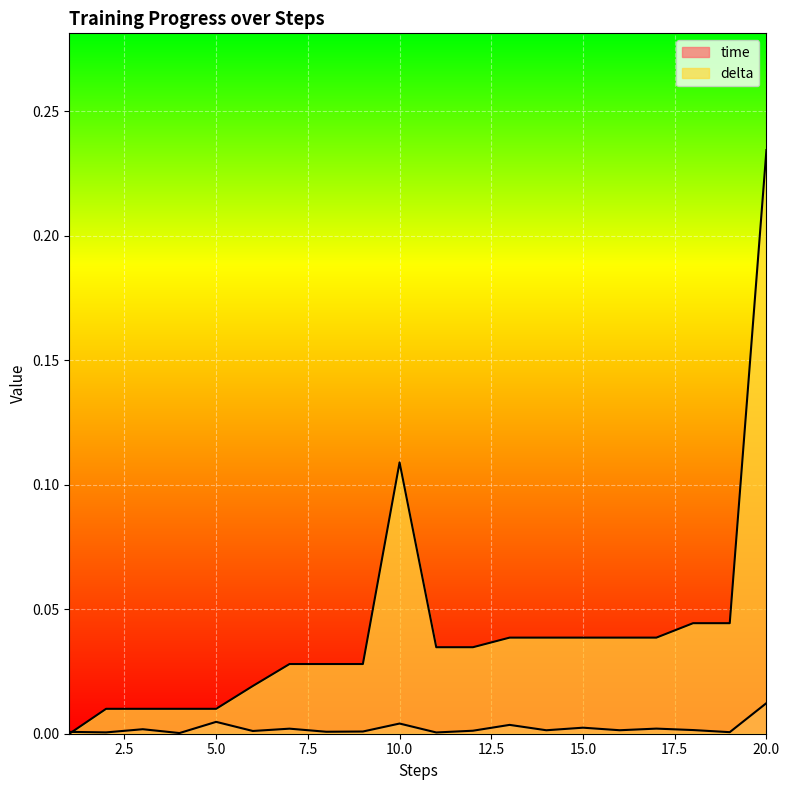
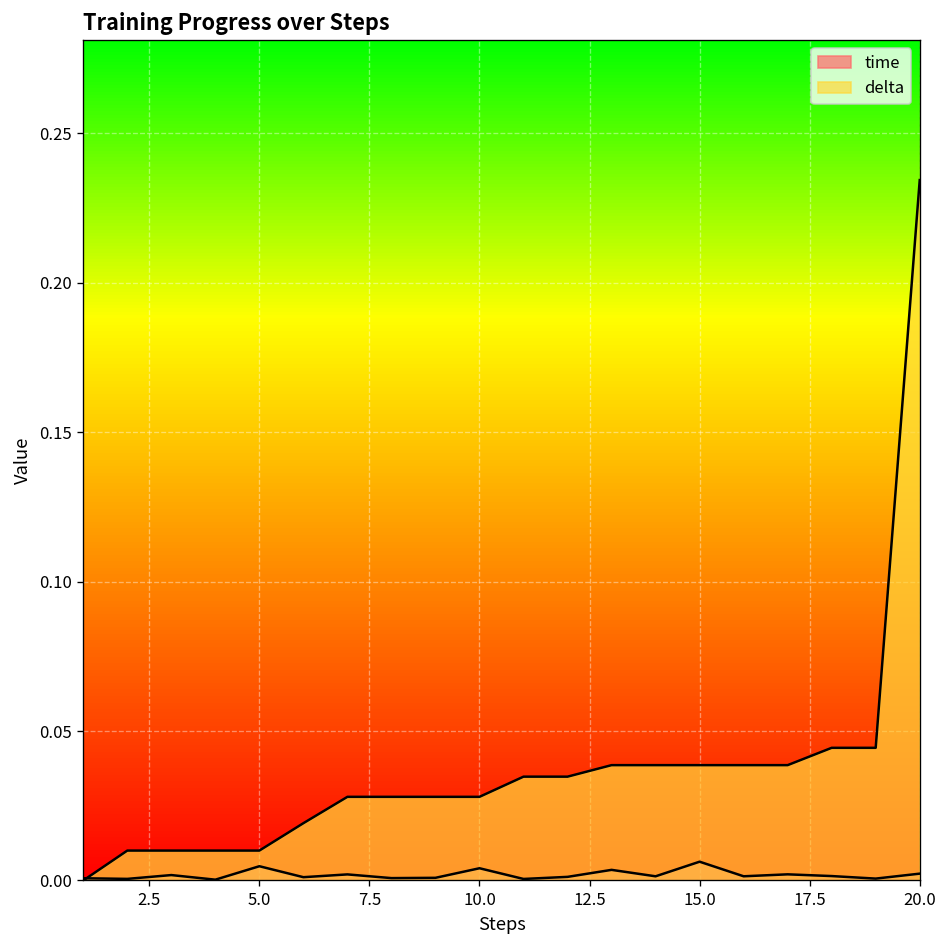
delta, 10.0: 0.109 -> 0.028
time, 15.0: 0.002 -> 0.006
time, 20.0: 0.012 -> 0.002
